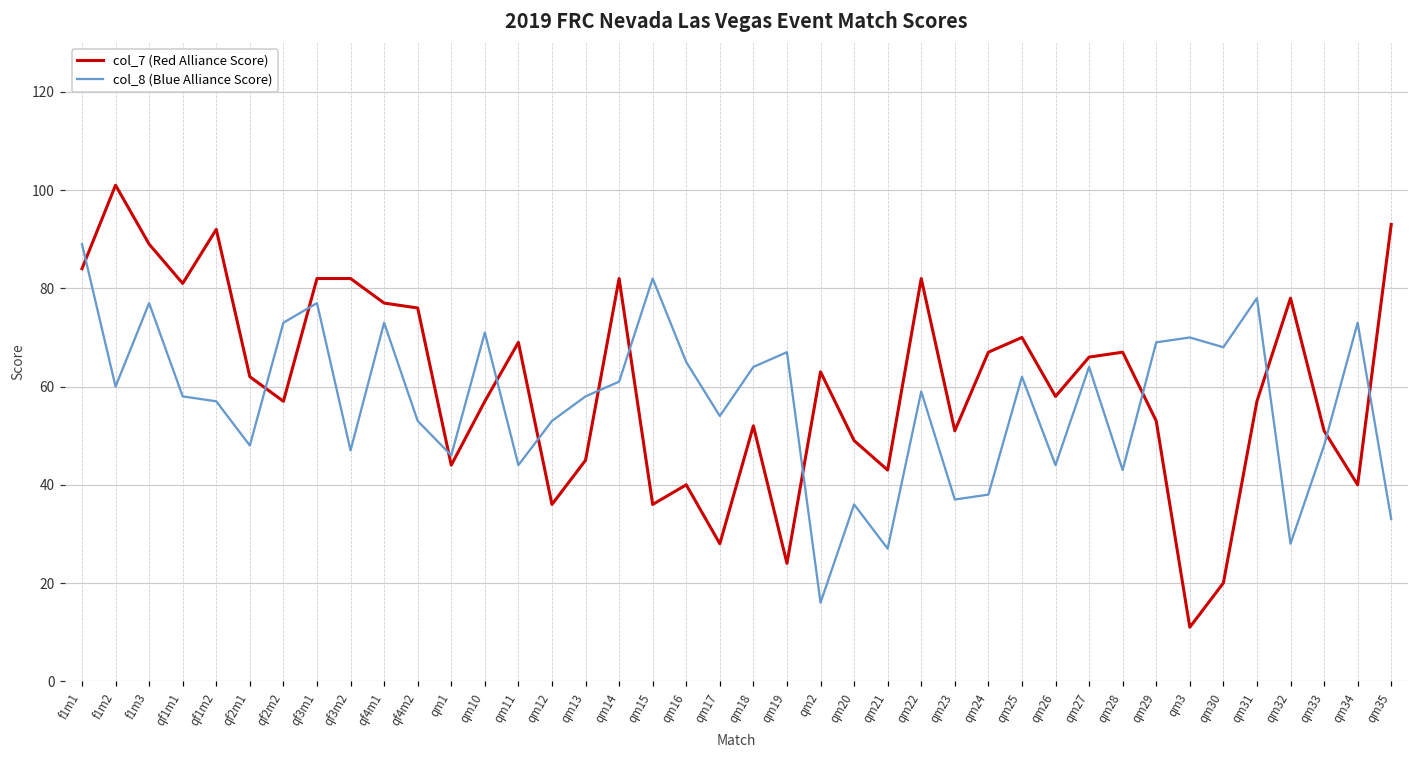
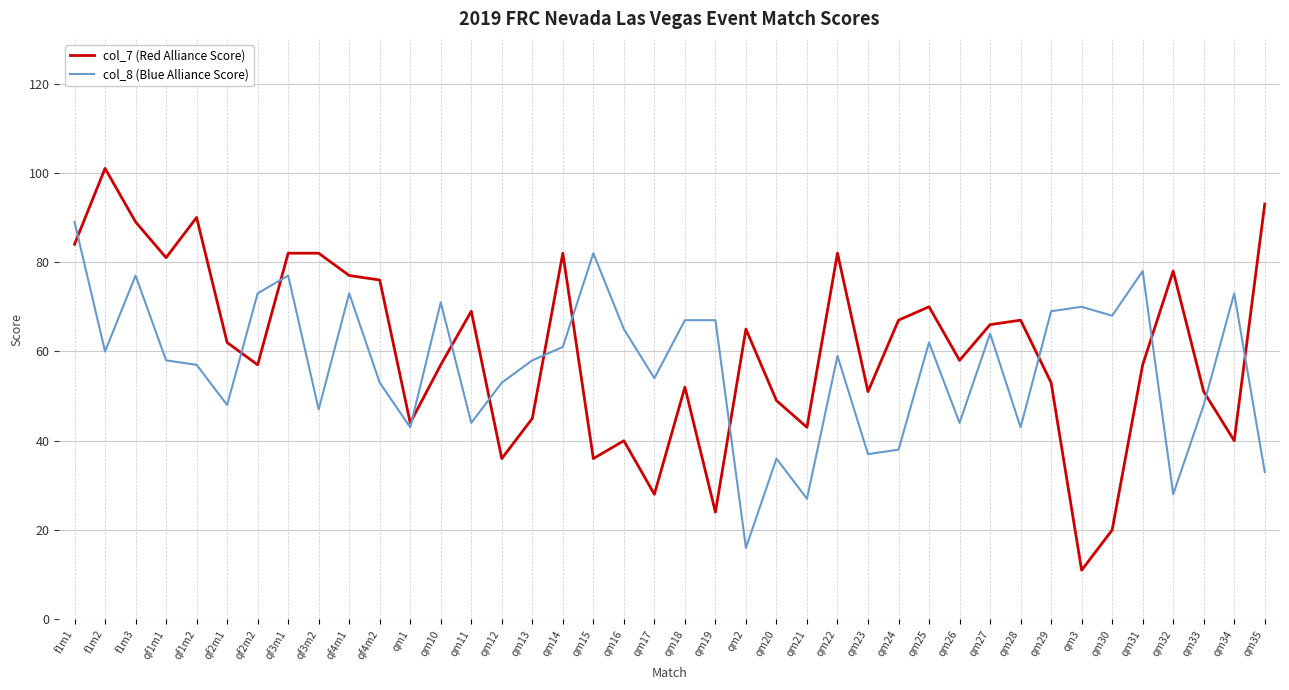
col_7 (Red Alliance Score), qf1m2: 92 -> 90
col_8 (Blue Alliance Score), qm1: 46 -> 43
col_8 (Blue Alliance Score), qm18: 64 -> 67
col_7 (Red Alliance Score), qm2: 63 -> 65
